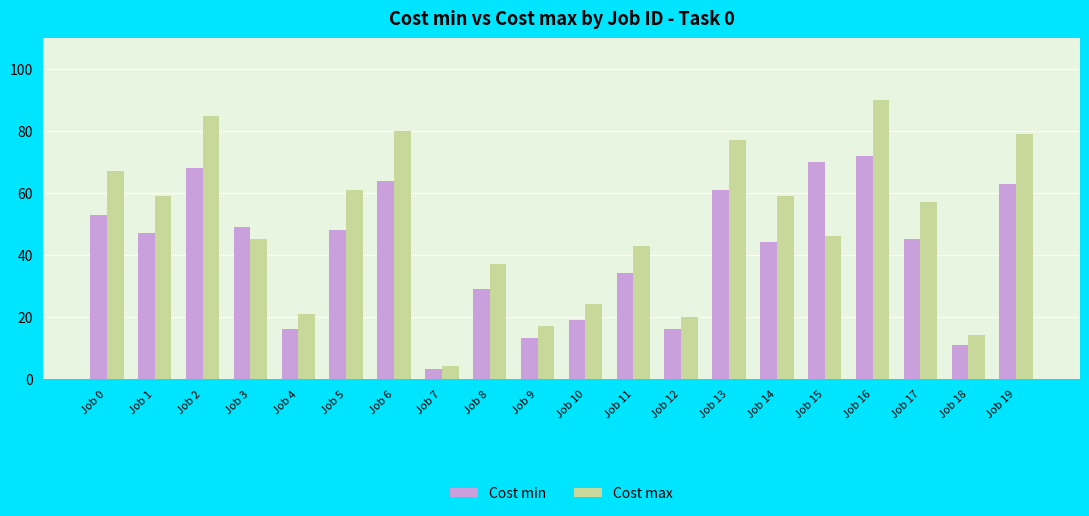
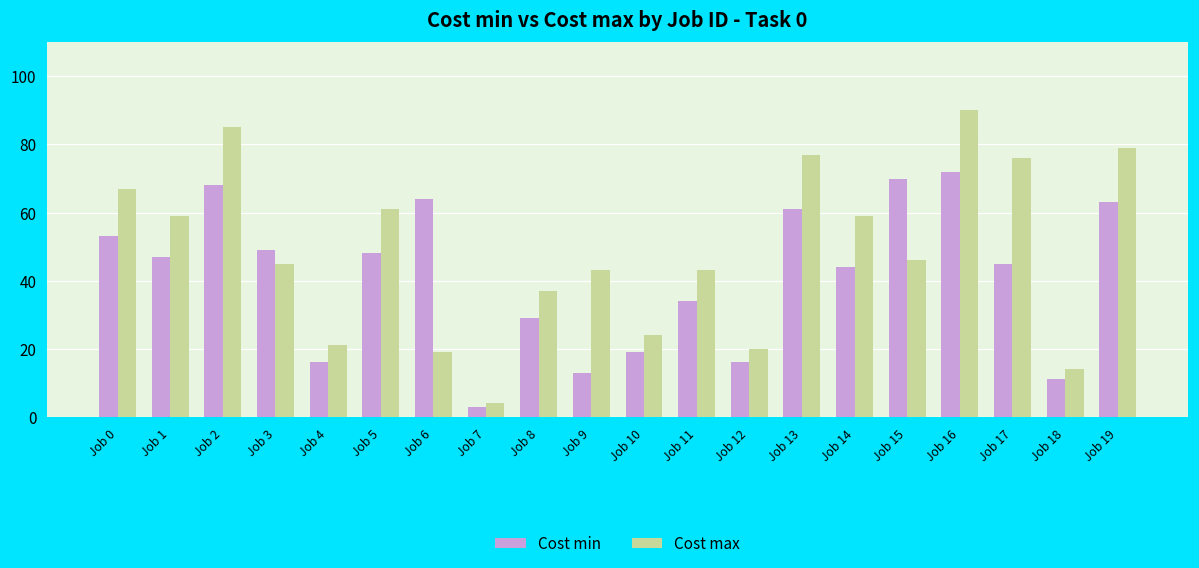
Cost max, Job 6: 80 -> 19
Cost max, Job 9: 17 -> 43
Cost max, Job 17: 57 -> 76
